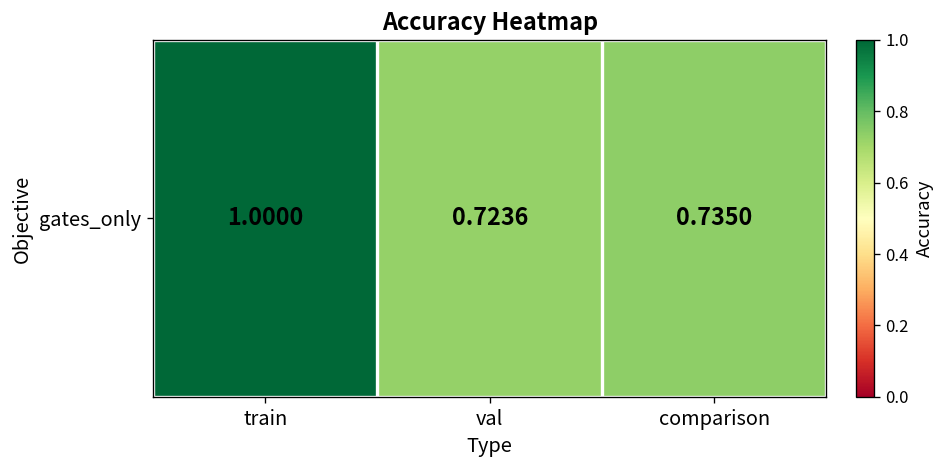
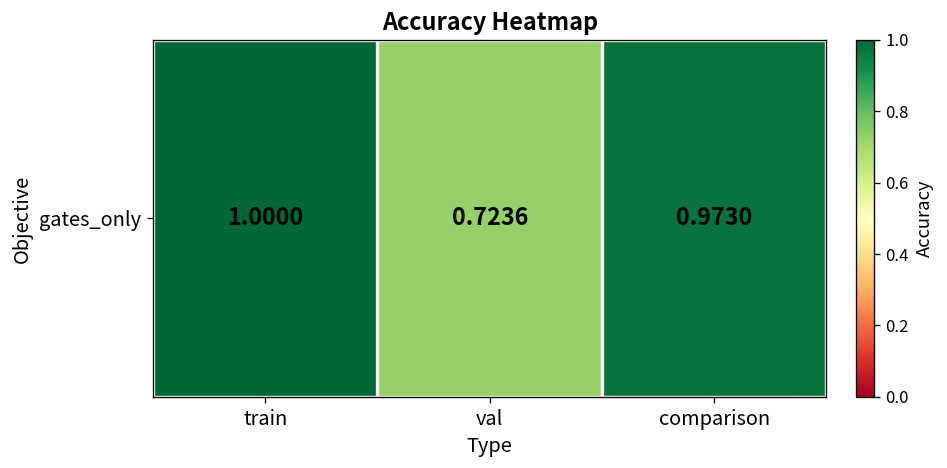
gates_only, comparison: 0.7350 -> 0.9730
